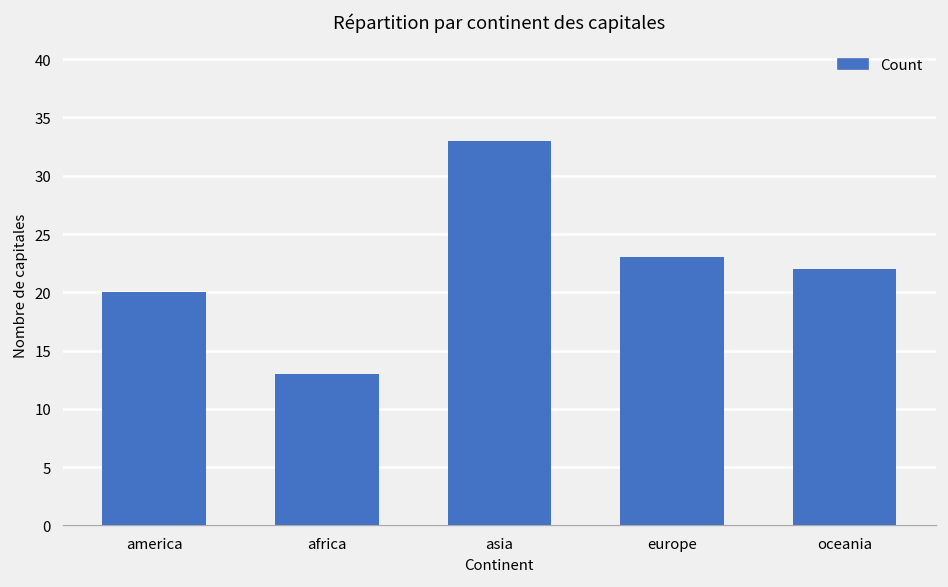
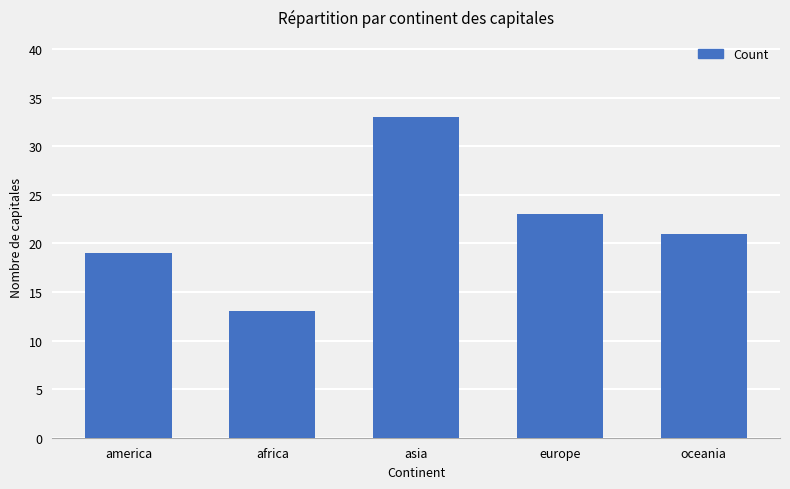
america: 20 -> 19
oceania: 22 -> 21
